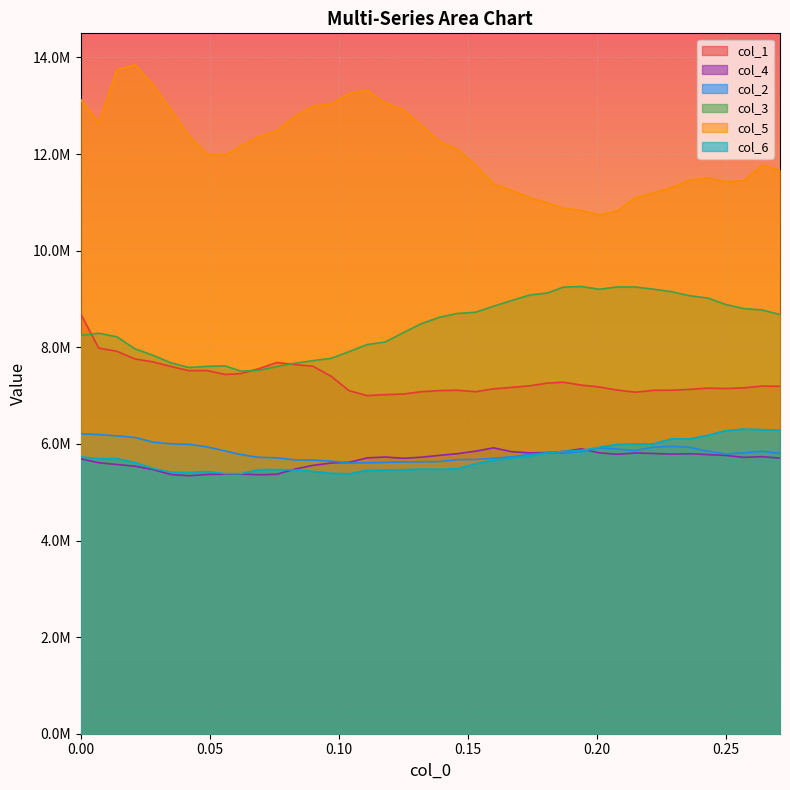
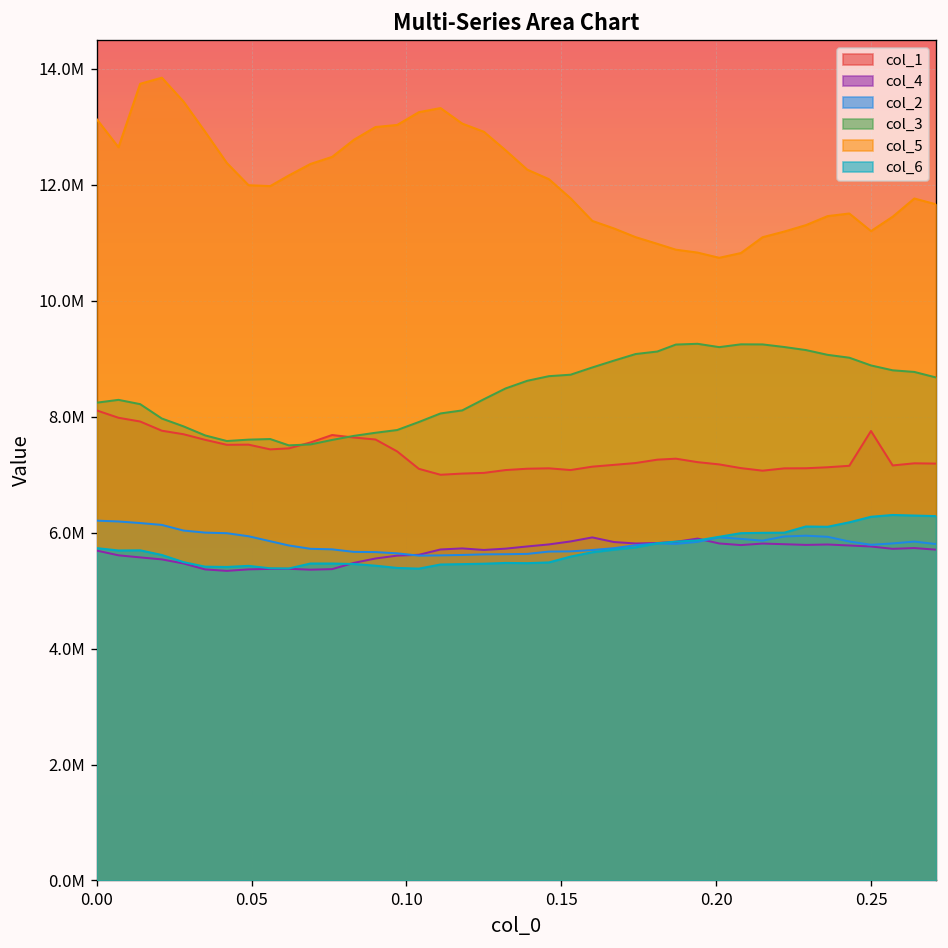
col_1, 0.00: 8700000 -> 8100000
col_1, 0.25: 7100000 -> 7800000
col_5, 0.25: 11400000 -> 11200000
